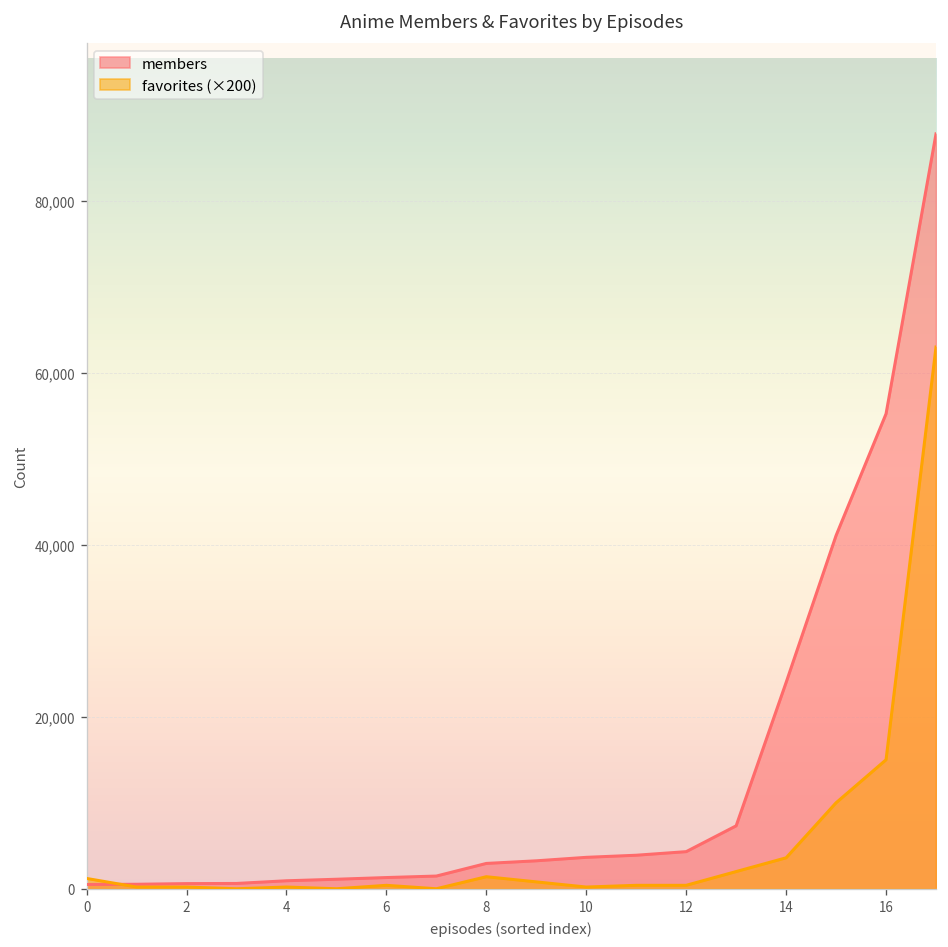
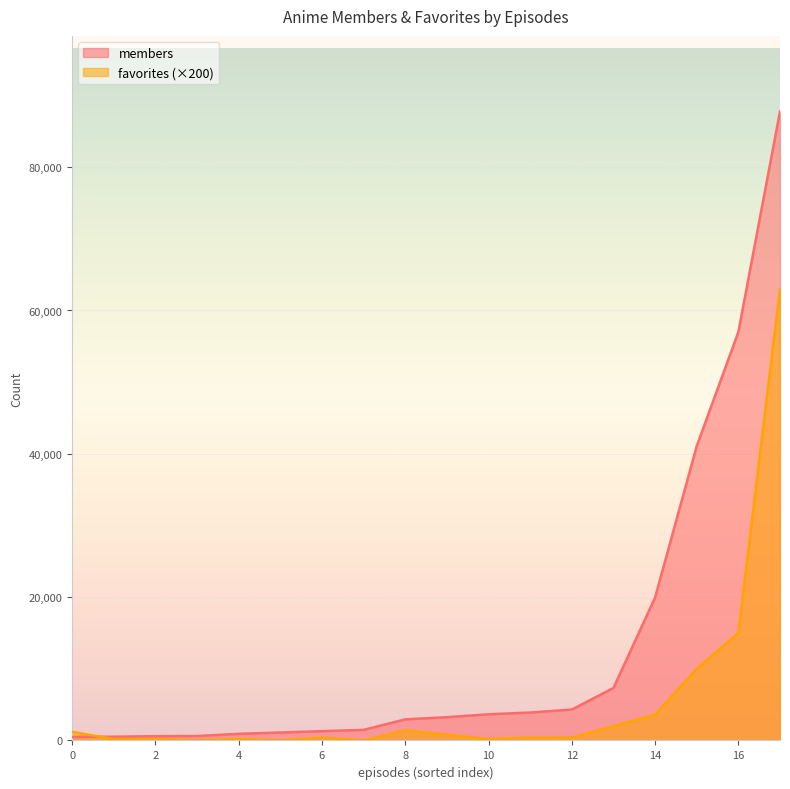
members, 14: 24,000 -> 20,000
members, 16: 55,000 -> 57,000
